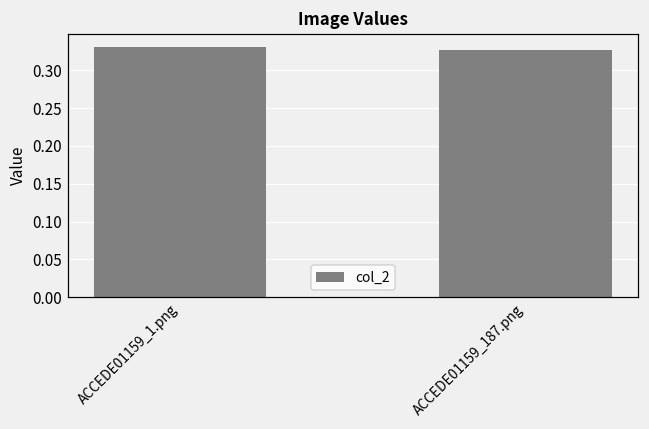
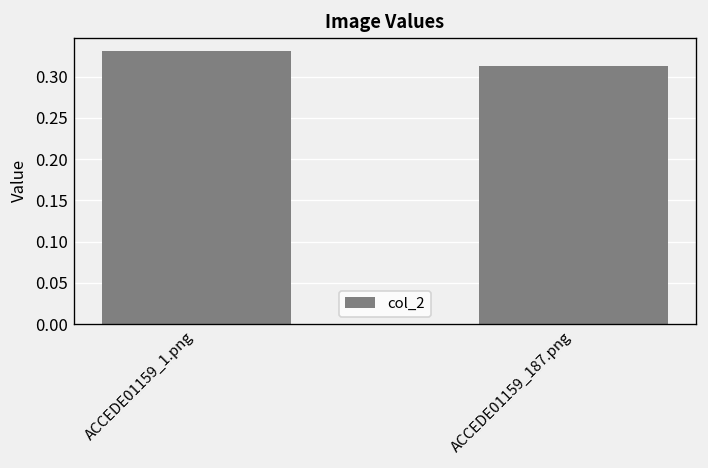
ACCEDE01159_187.png: 0.33 -> 0.31
